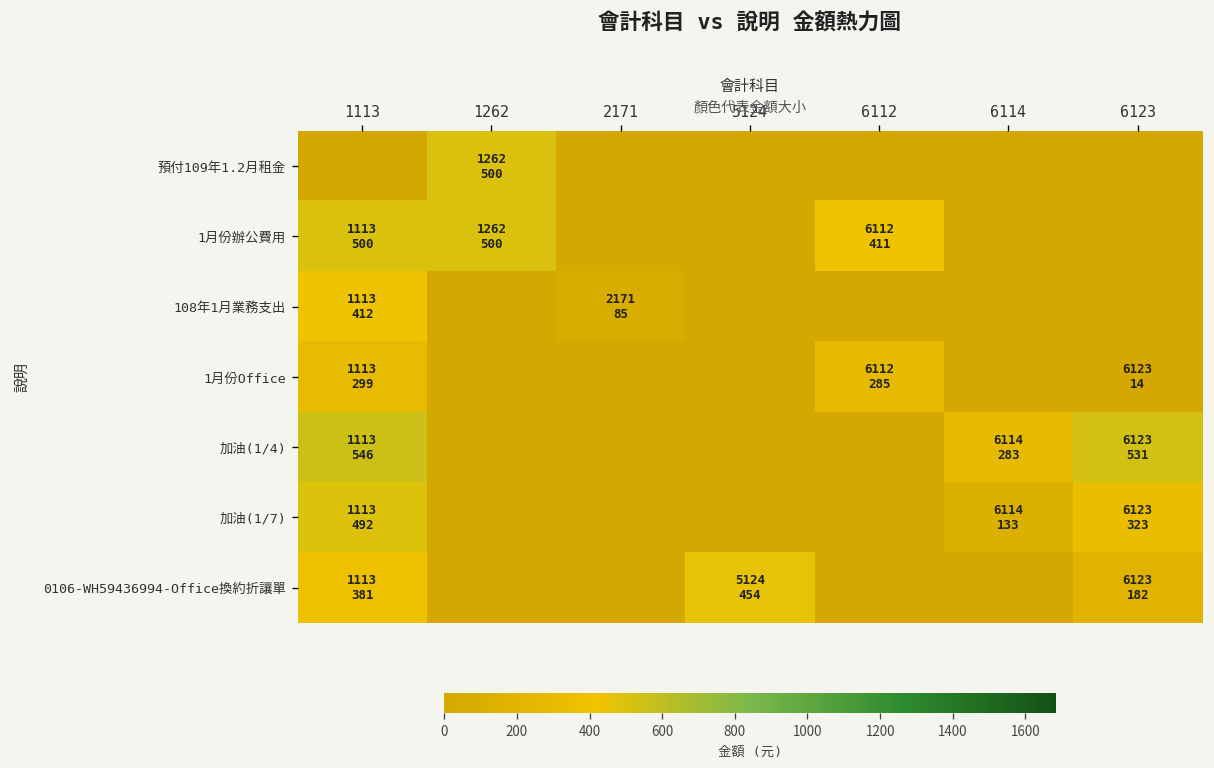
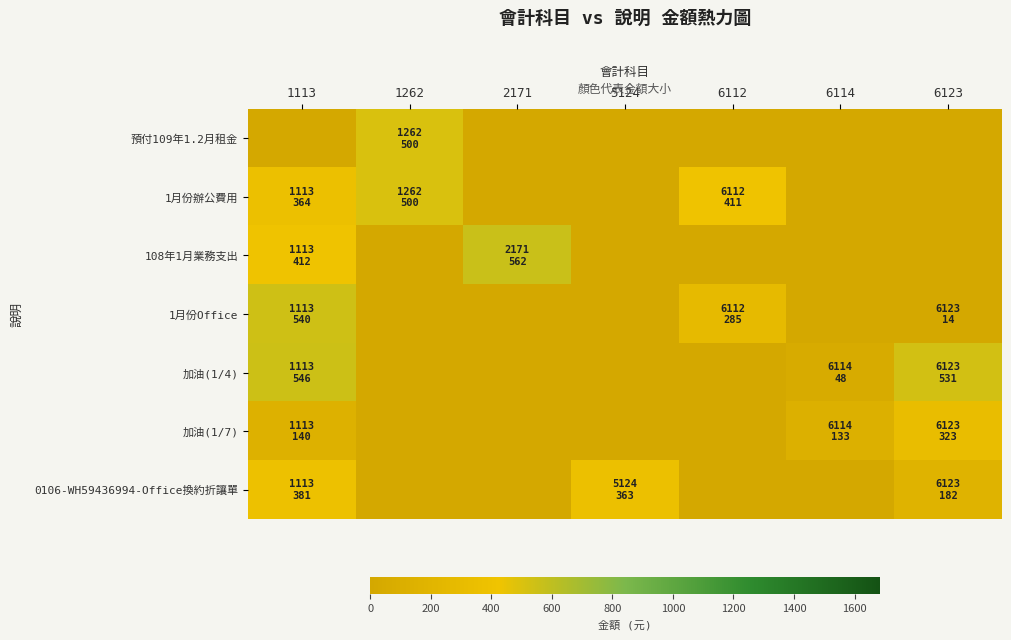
1月份辦公費用, 1113: 500 -> 364
108年1月業務支出, 2171: 85 -> 562
1月份Office, 1113: 299 -> 540
加油(1/4), 6114: 283 -> 48
加油(1/7), 1113: 492 -> 140
0106-WH59436994-Office換約折讓單, 5124: 454 -> 363
